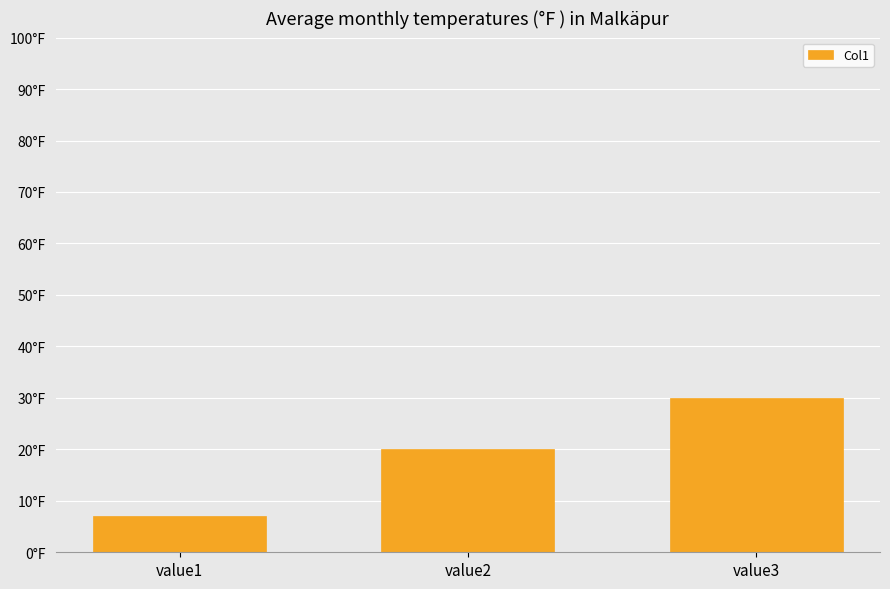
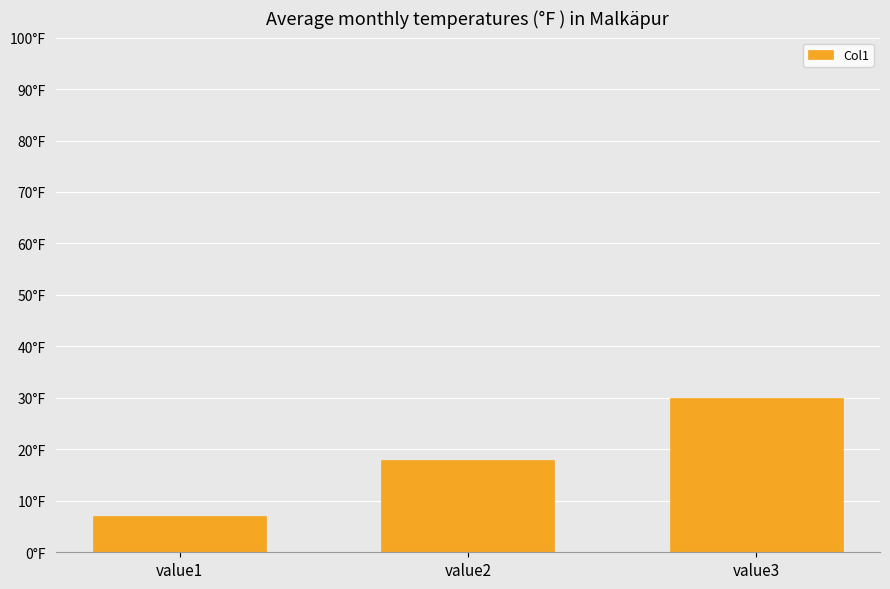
value2: 20°F -> 18°F
